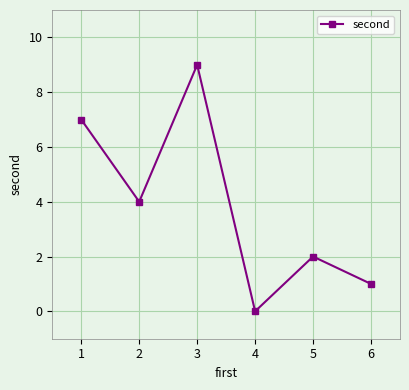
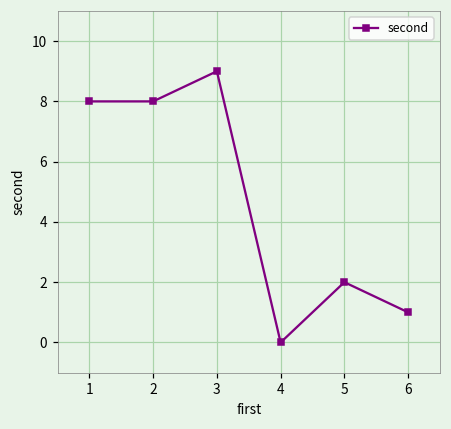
1: 7 -> 8
2: 4 -> 8
